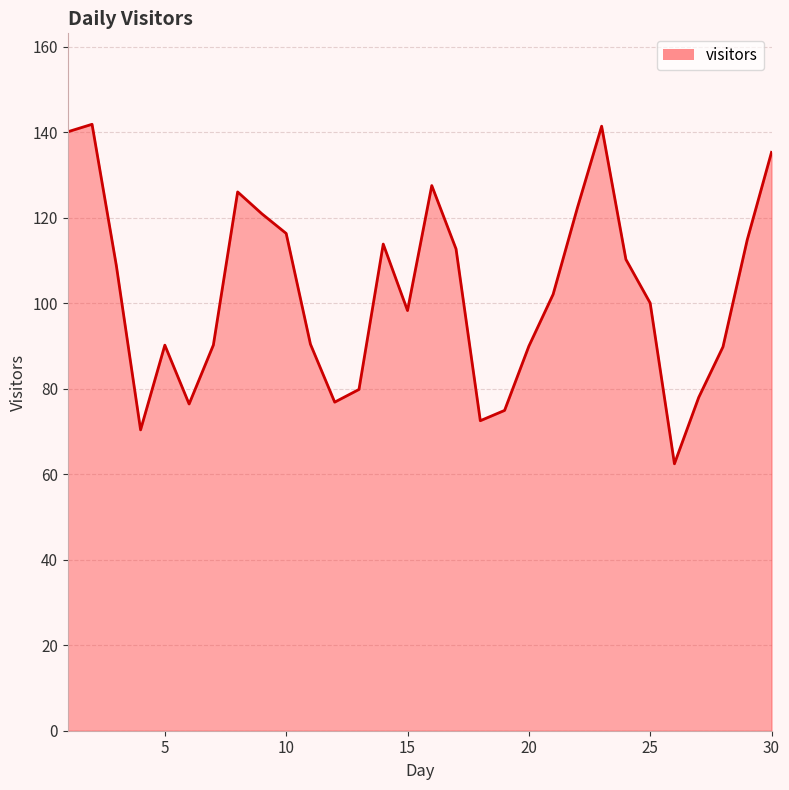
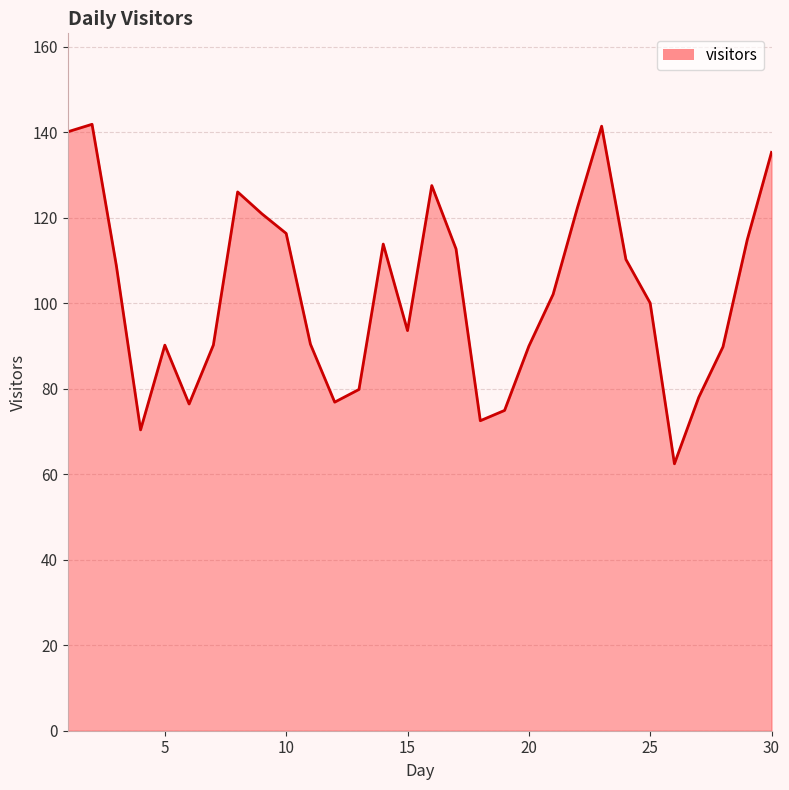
15: 98 -> 94
